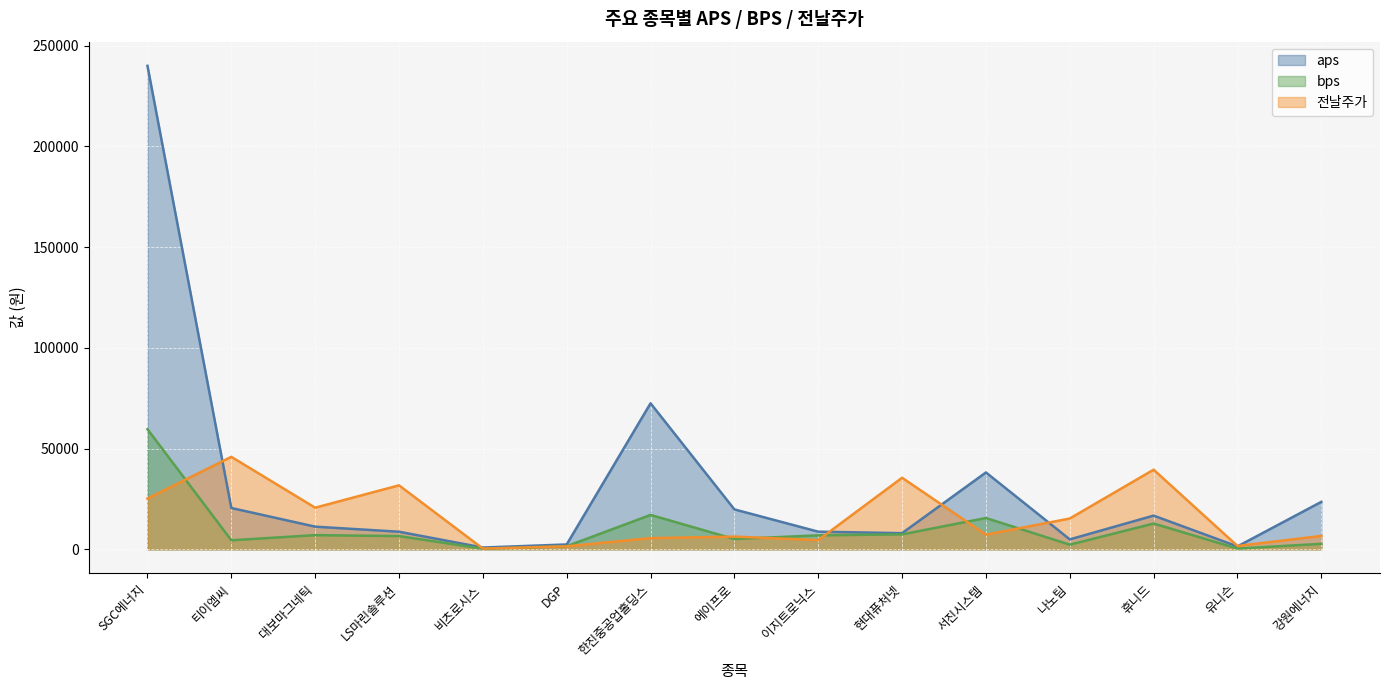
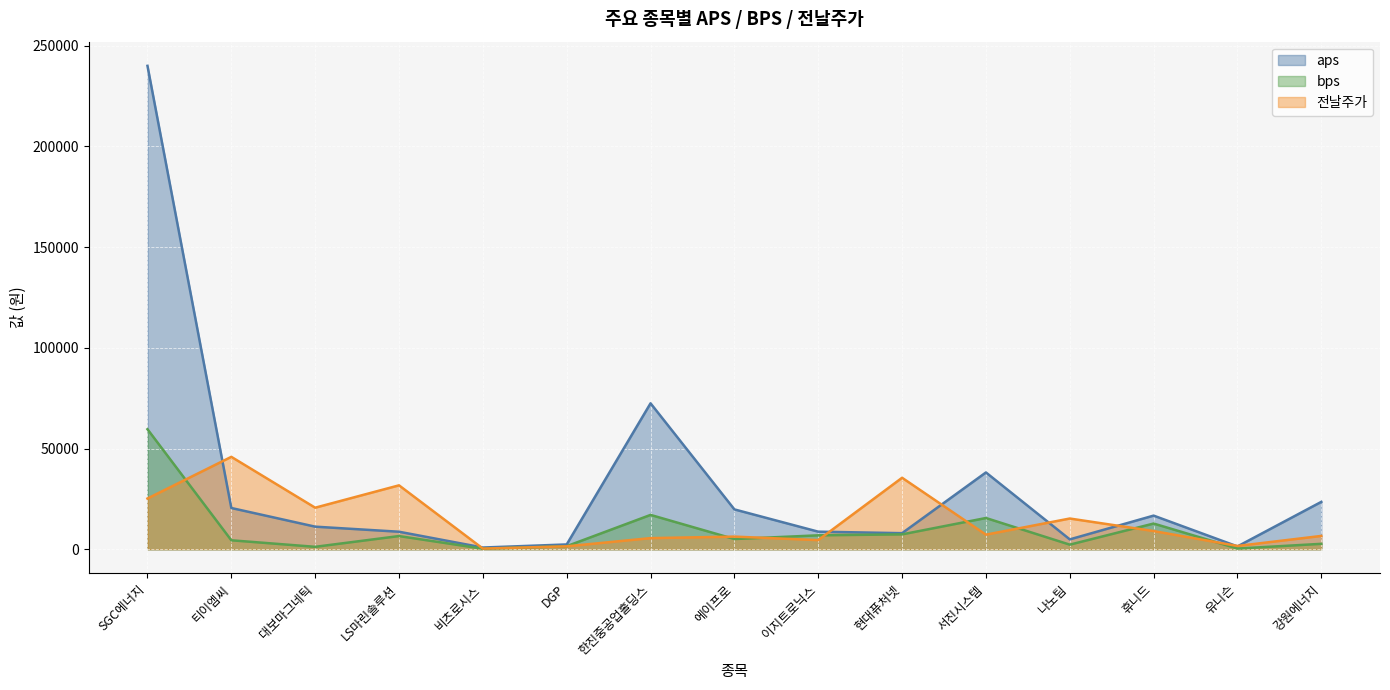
bps, 대보마그네틱: 7000 -> 1000
전날주가, 휴니드: 40000 -> 9000
